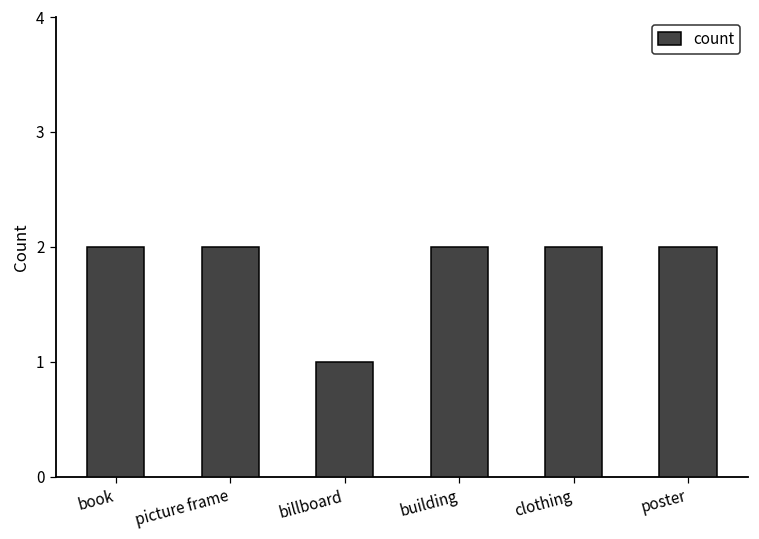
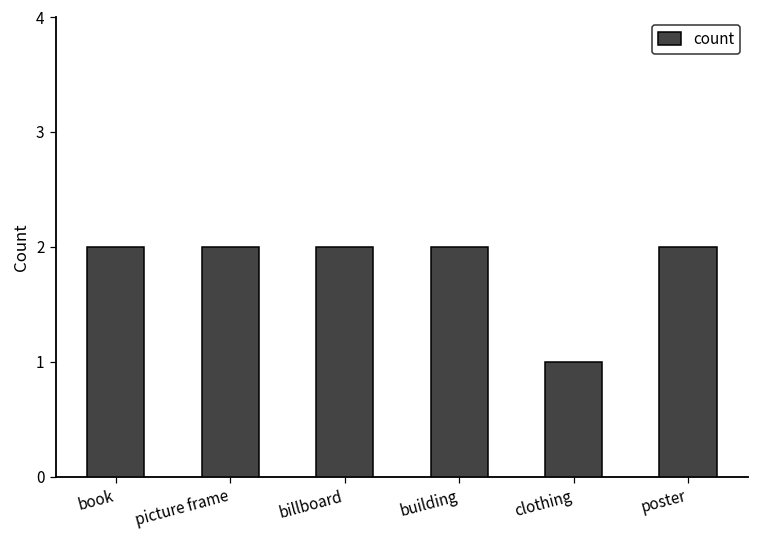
billboard: 1 -> 2
clothing: 2 -> 1
